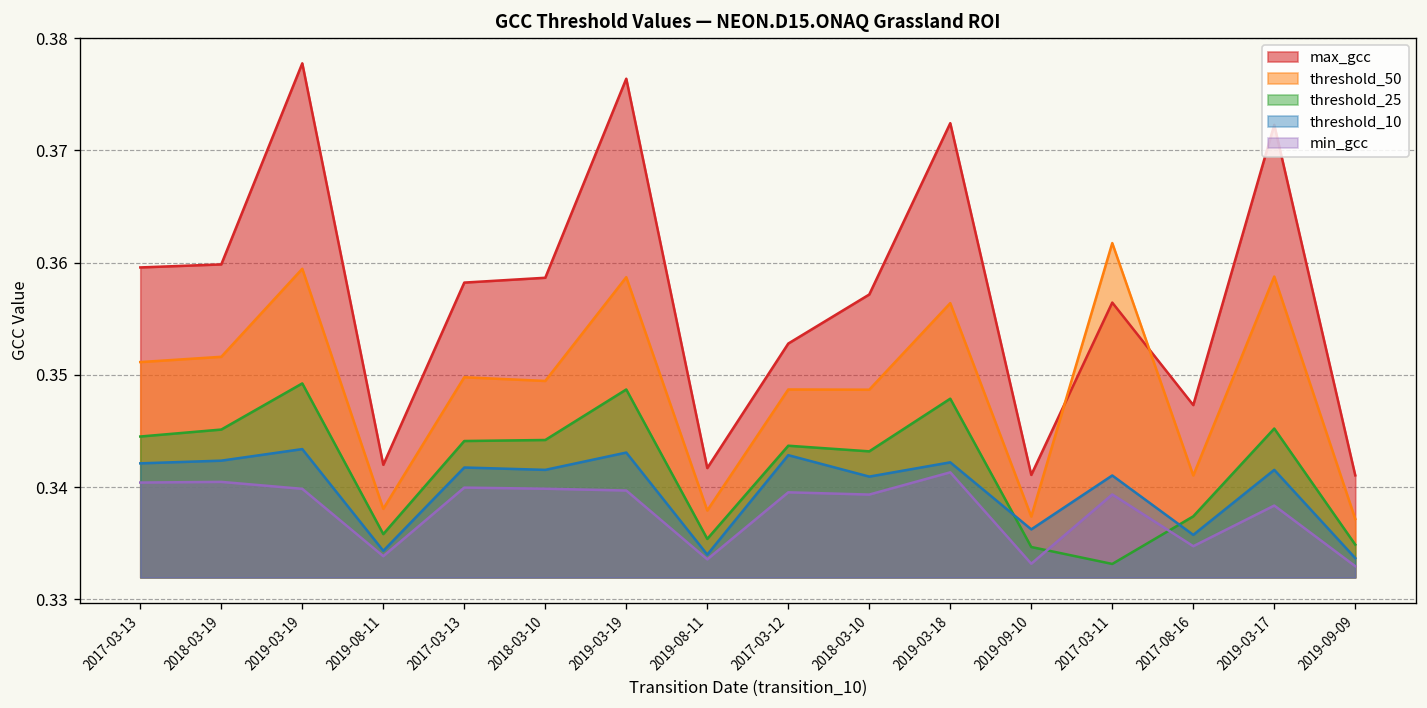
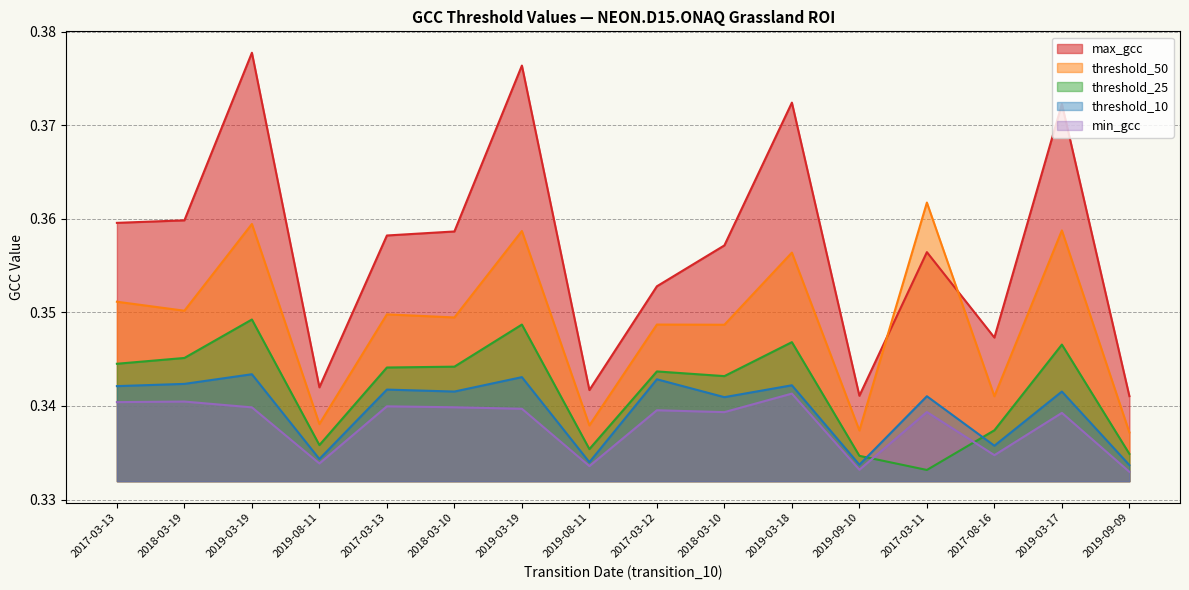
threshold_50, 2018-03-19: 0.352 -> 0.350
threshold_25, 2019-03-18: 0.348 -> 0.347
threshold_10, 2019-09-10: 0.336 -> 0.334
threshold_25, 2019-03-17: 0.345 -> 0.347
min_gcc, 2019-03-17: 0.338 -> 0.339
